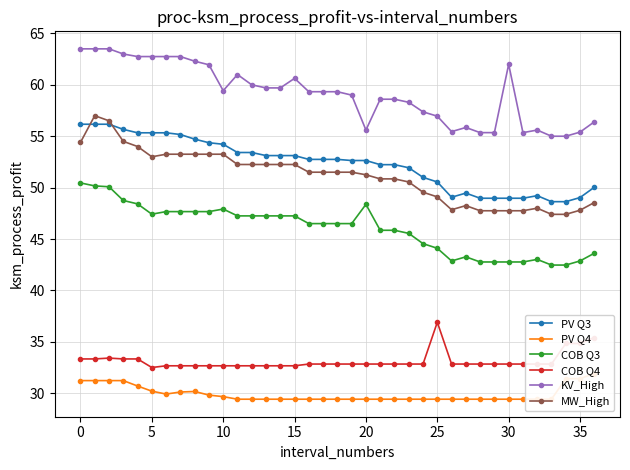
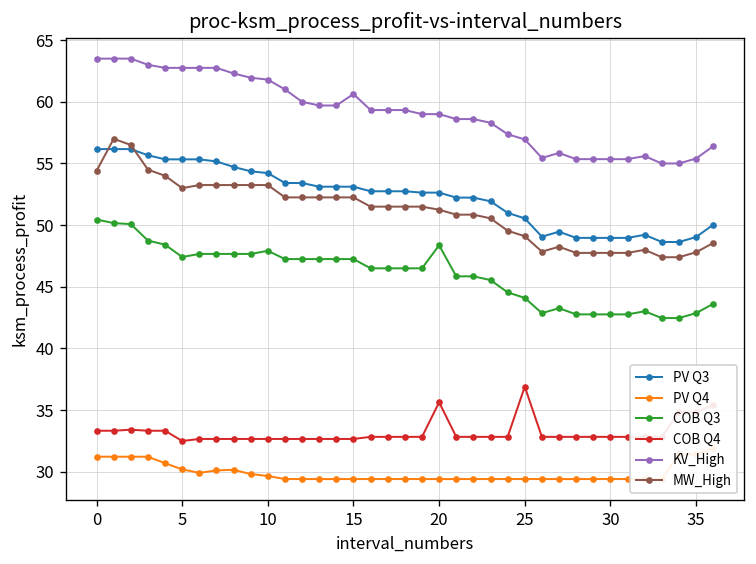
KV_High, 10: 59.4 -> 61.8
COB Q4, 20: 32.8 -> 35.6
KV_High, 20: 55.6 -> 59.0
KV_High, 30: 62.0 -> 55.3
